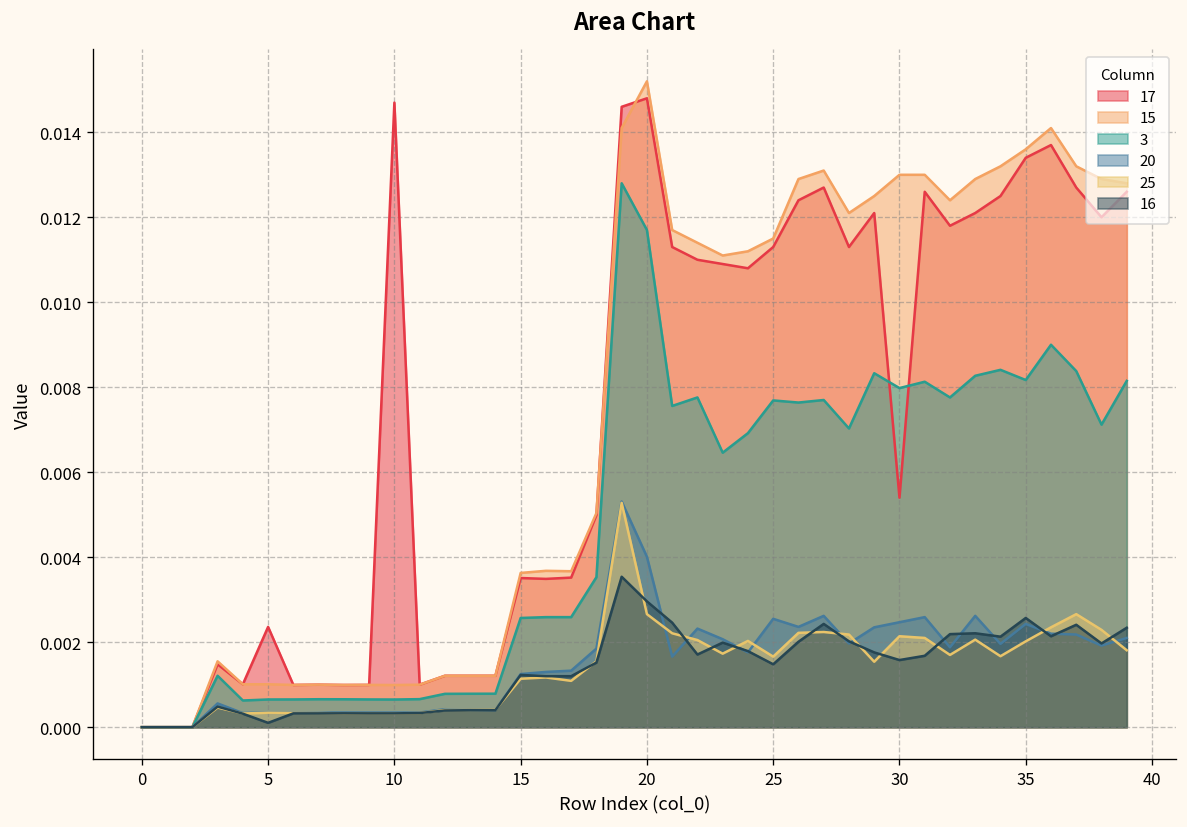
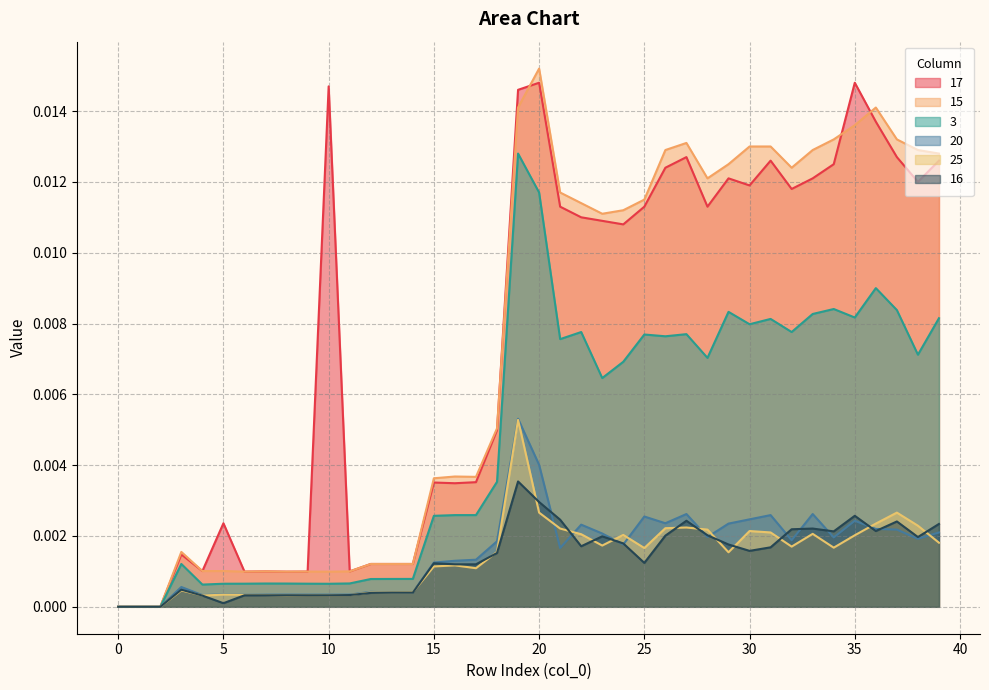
16, 25: 0.0015 -> 0.0012
17, 30: 0.0054 -> 0.0119
17, 35: 0.0134 -> 0.0148
